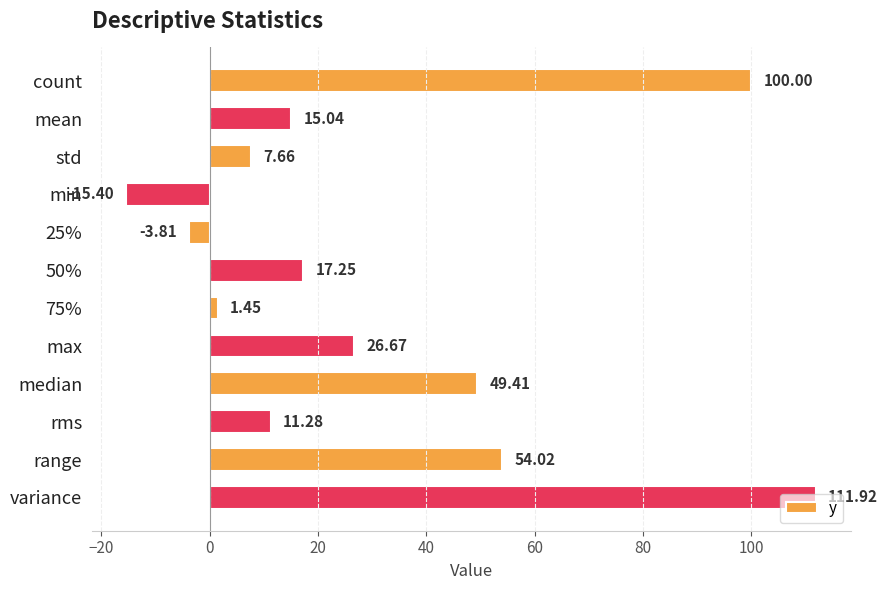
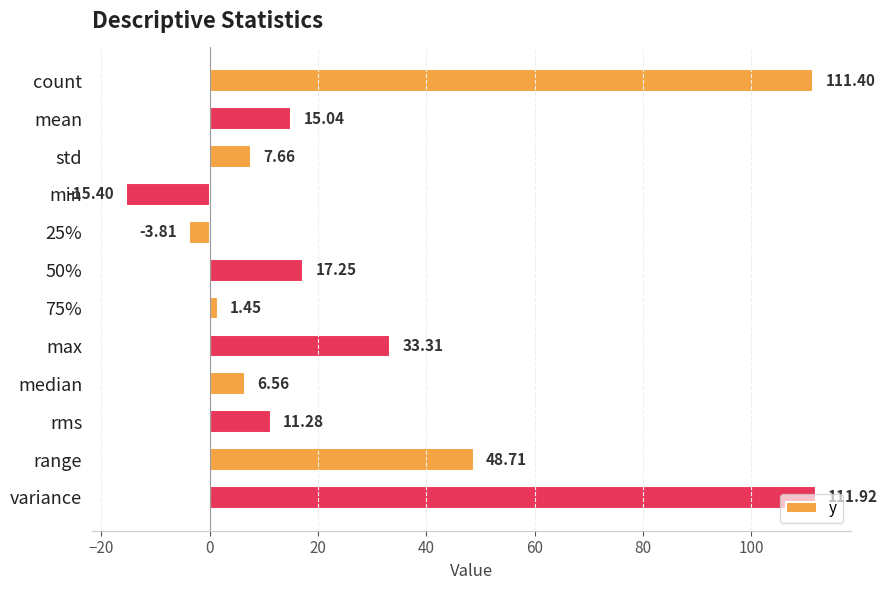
count: 100.00 -> 111.40
max: 26.67 -> 33.31
median: 49.41 -> 6.56
range: 54.02 -> 48.71
